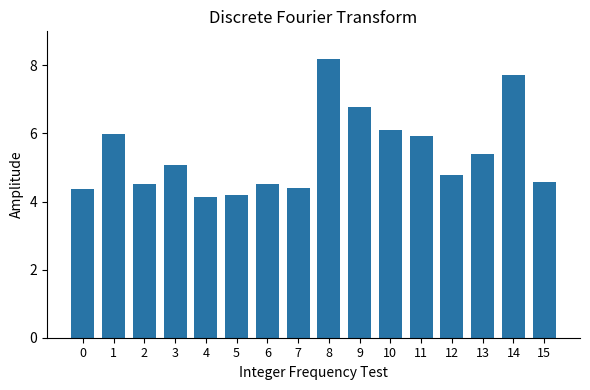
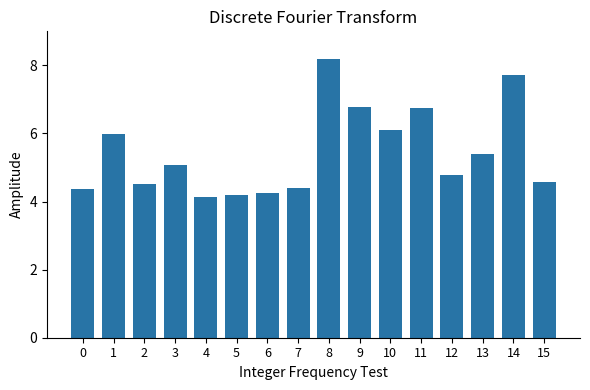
6: 4.5 -> 4.3
11: 5.9 -> 6.8
